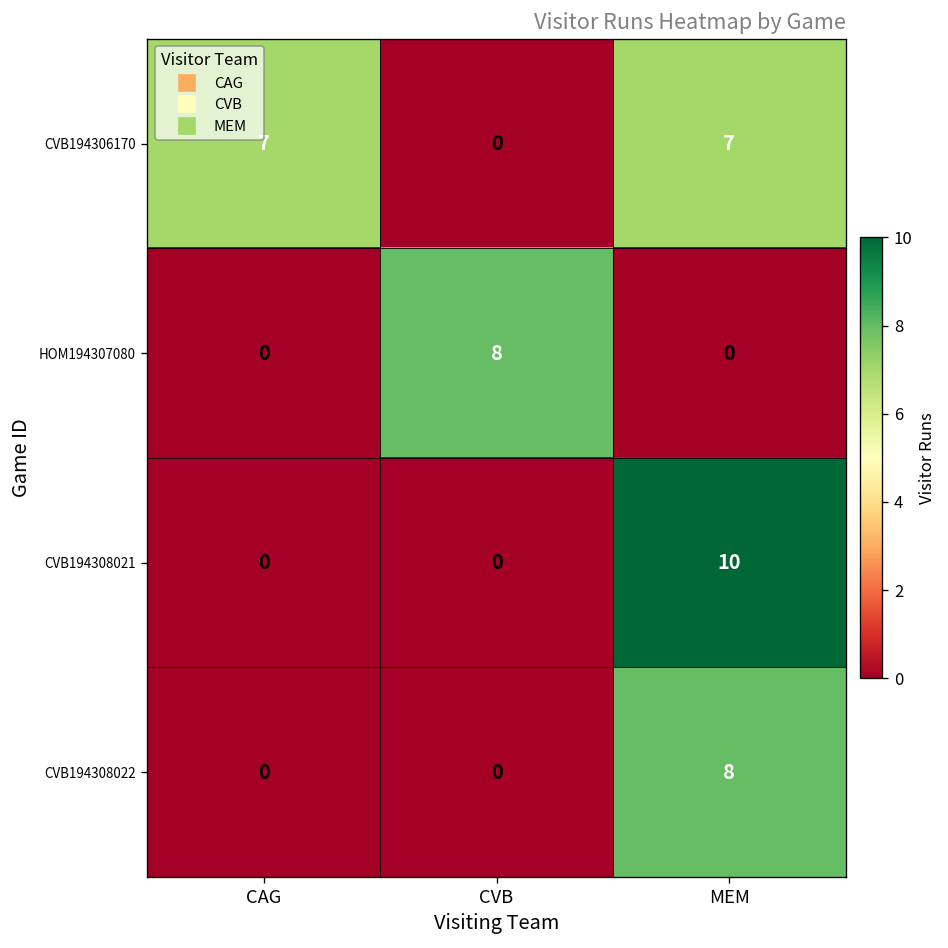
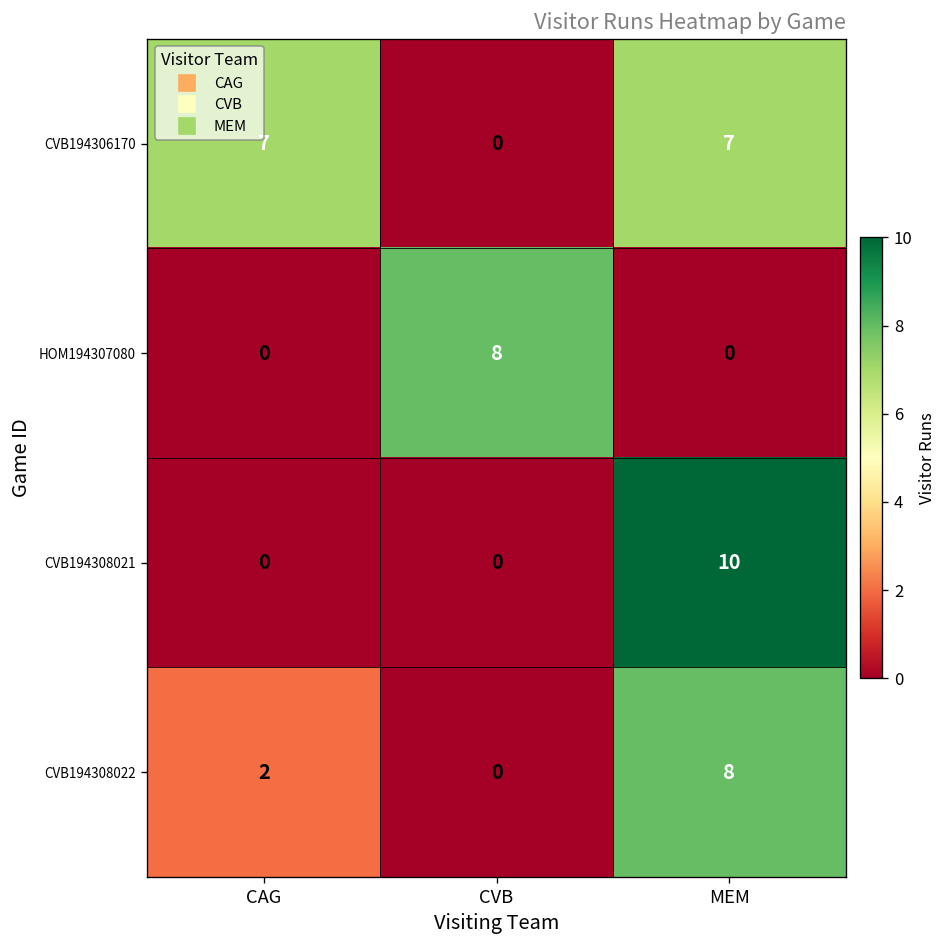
CVB194308022, CAG: 0 -> 2
